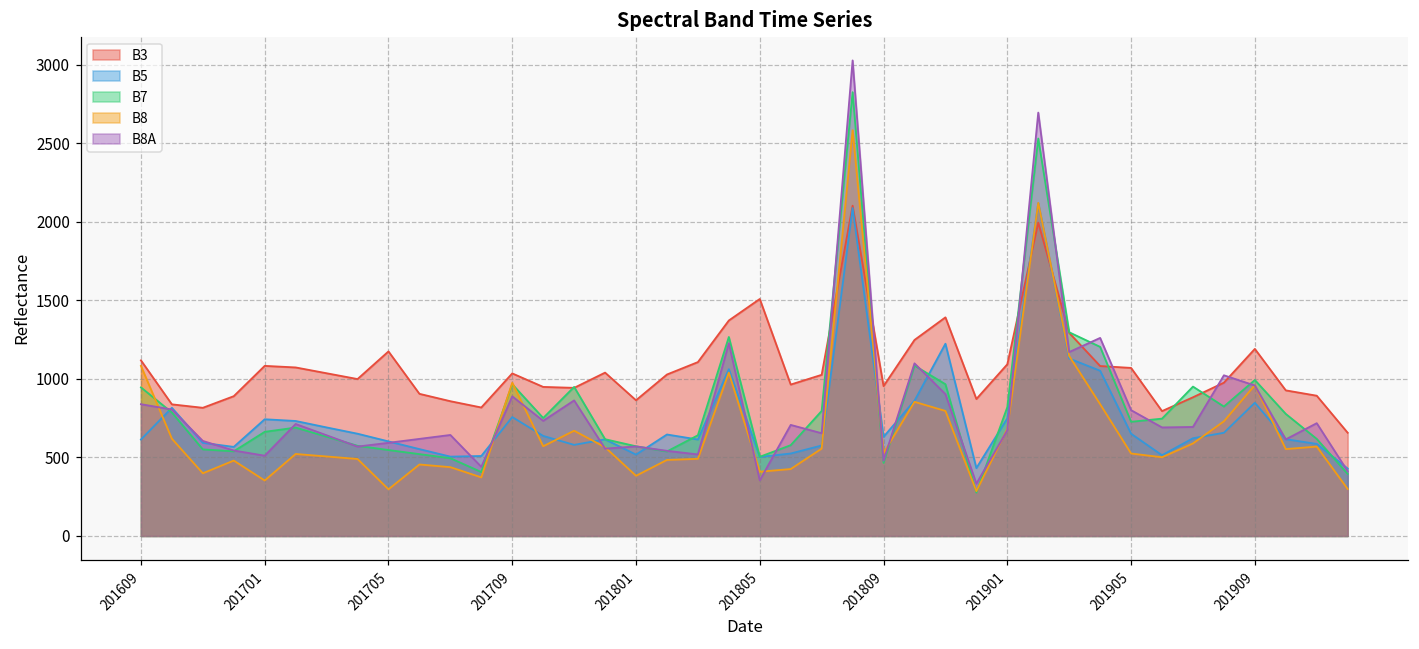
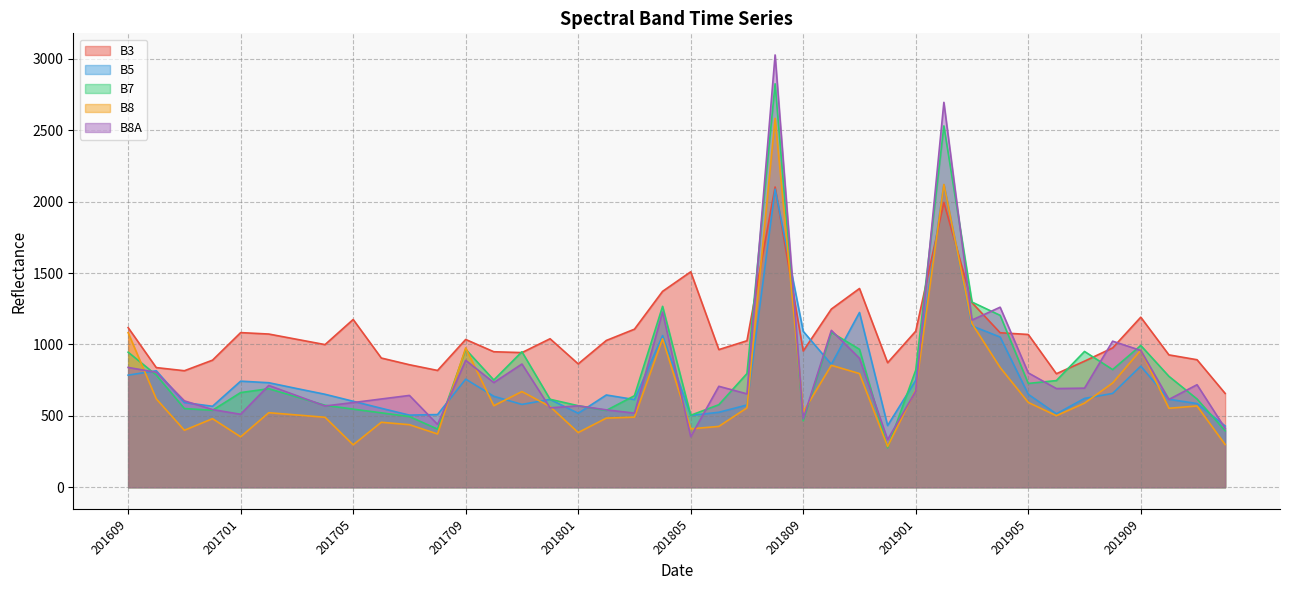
B5, 201609: 610 -> 790
B5, 201809: 630 -> 1090
B8, 201905: 530 -> 590
